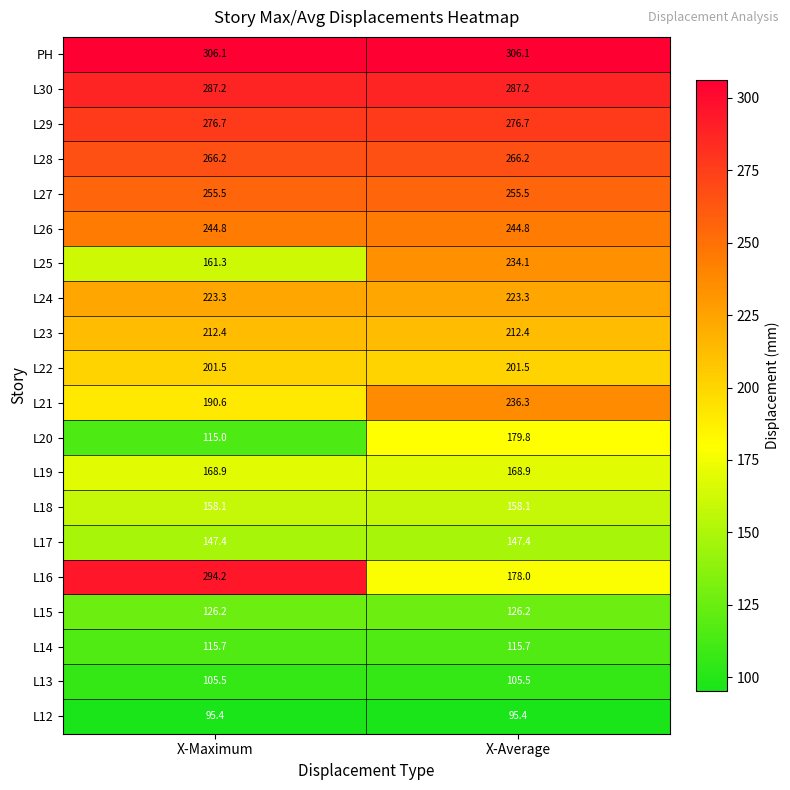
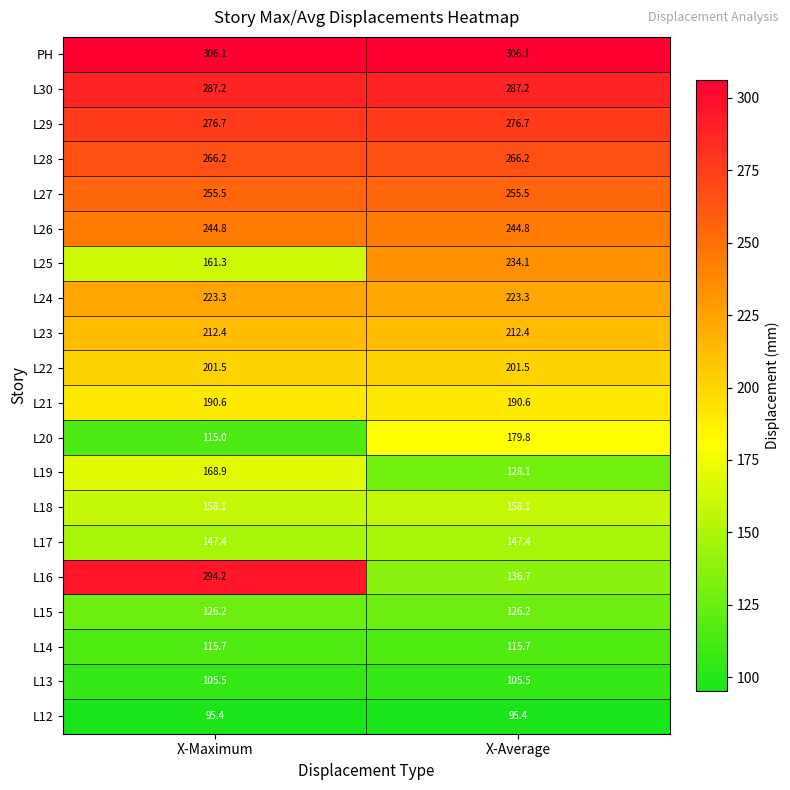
L21, X-Average: 236.3 -> 190.6
L19, X-Average: 168.9 -> 128.1
L16, X-Average: 178.0 -> 136.7
